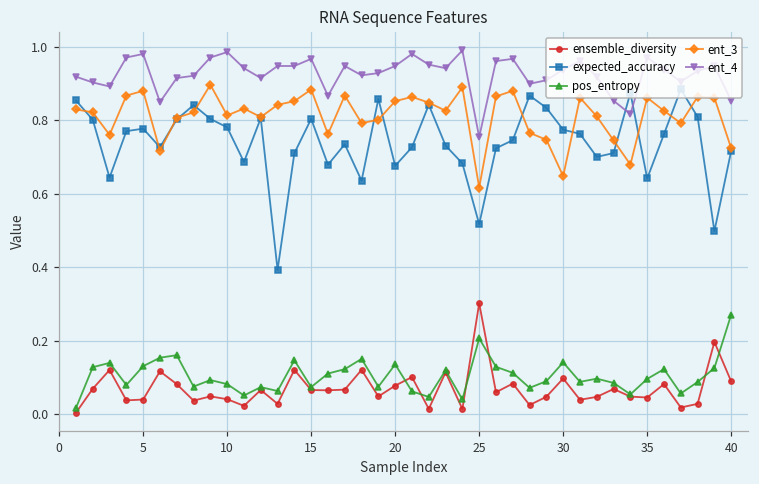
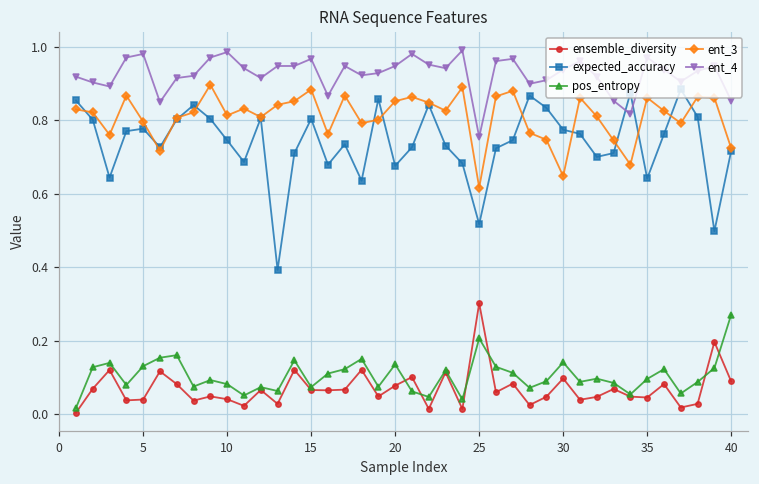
ent_3, 5: 0.88 -> 0.80
expected_accuracy, 10: 0.78 -> 0.75
